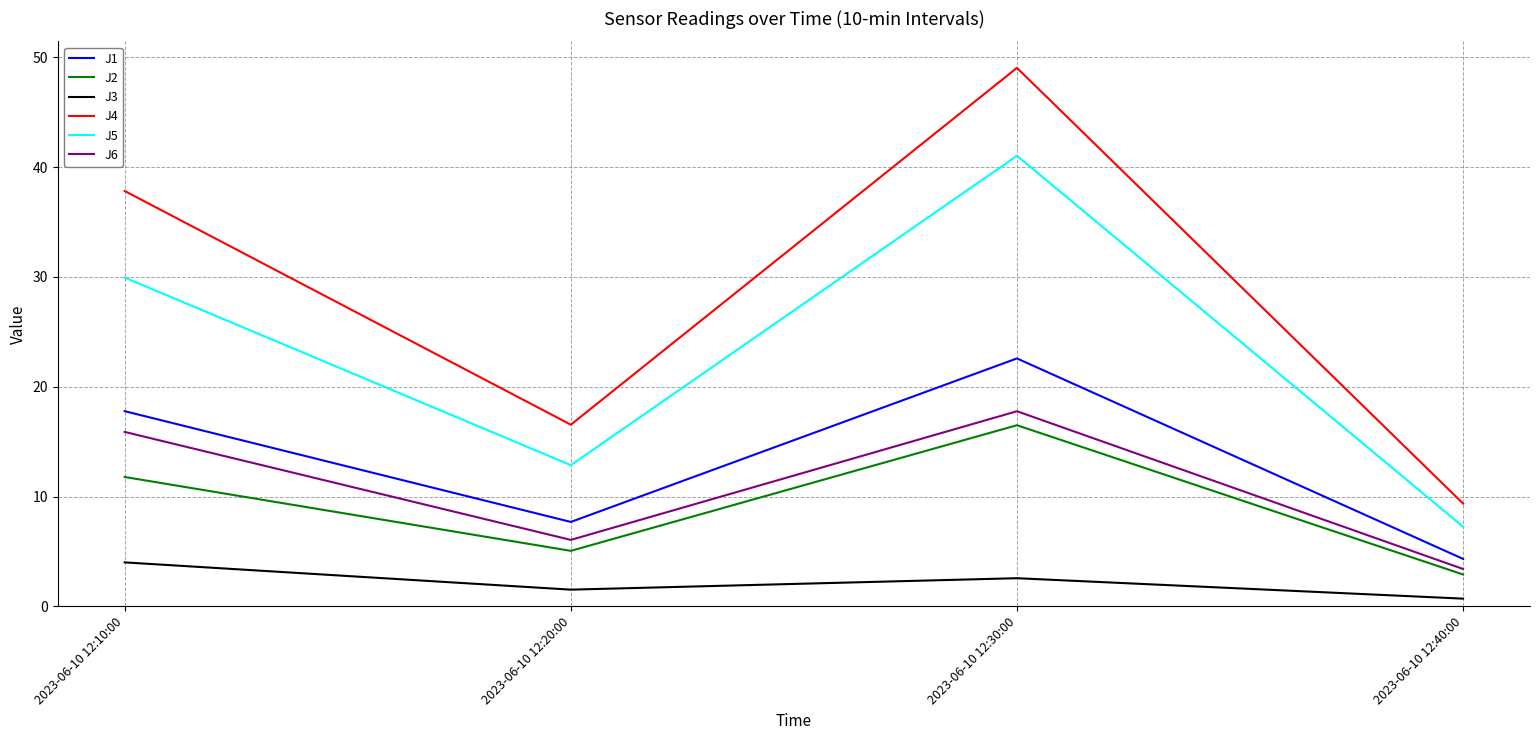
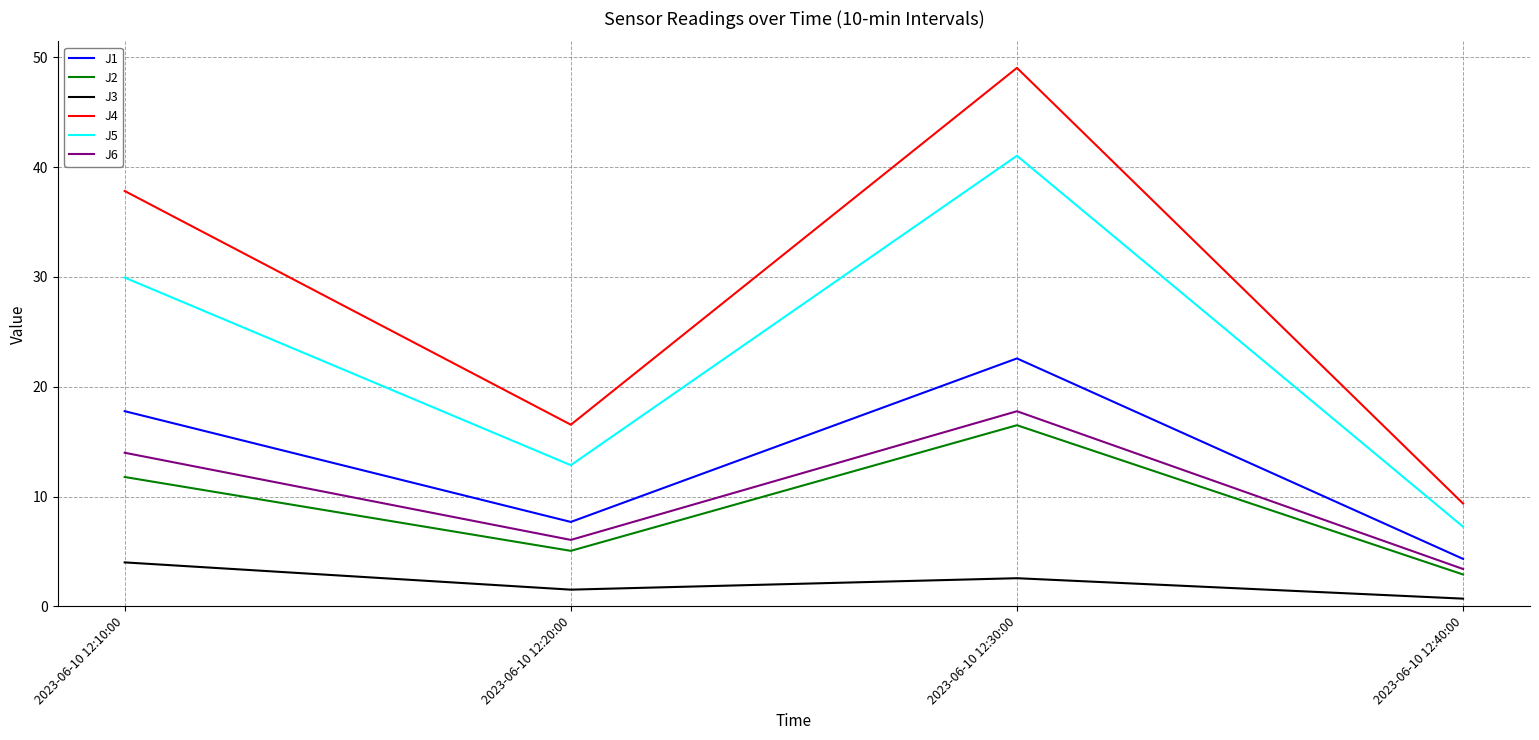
J6, 2023-06-10 12:10:00: 15.9 -> 14.0
